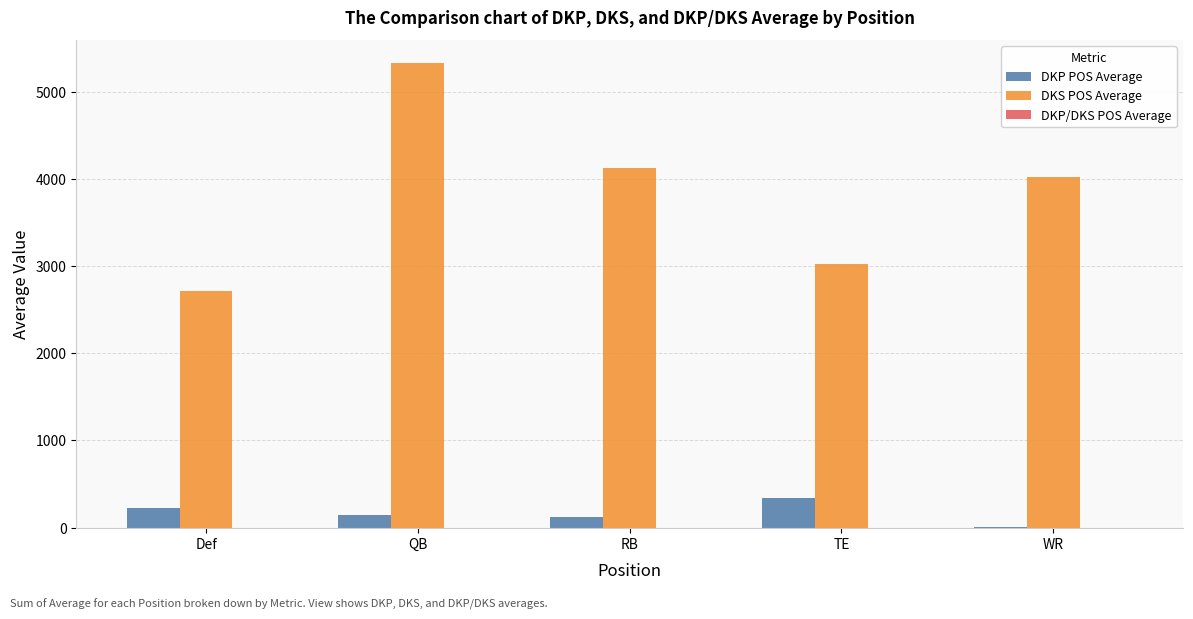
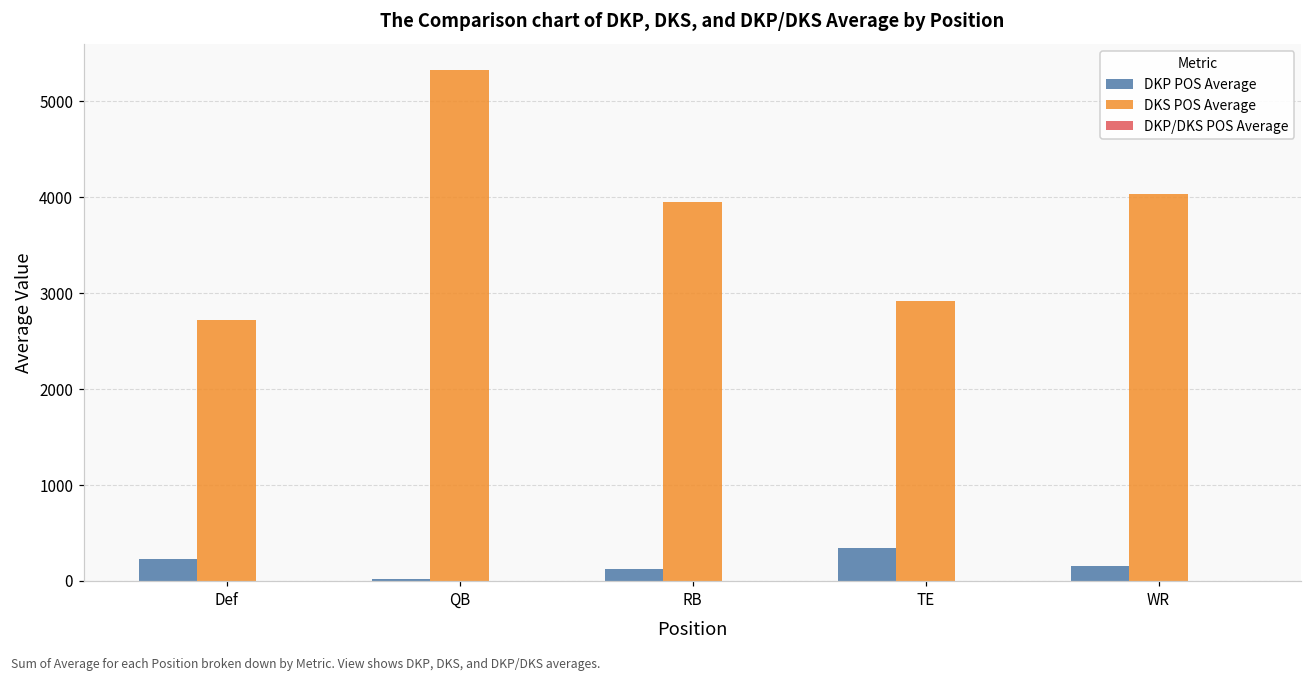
DKP POS Average, QB: 100 -> 0
DKS POS Average, RB: 4100 -> 3900
DKS POS Average, TE: 3000 -> 2900
DKP POS Average, WR: 0 -> 100
